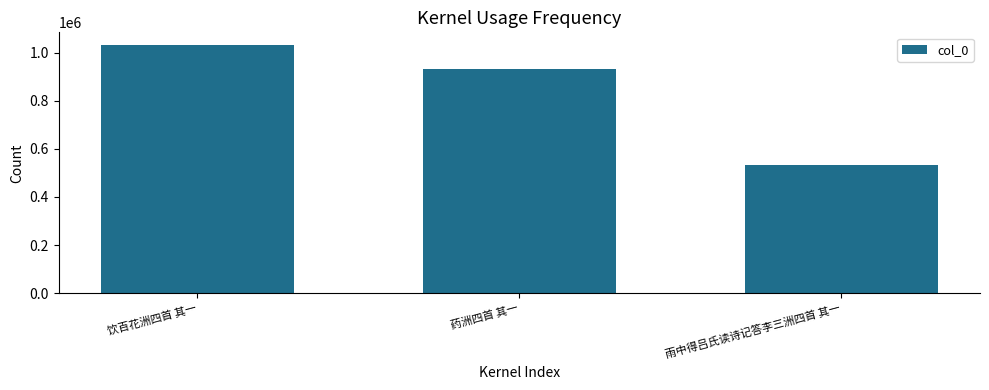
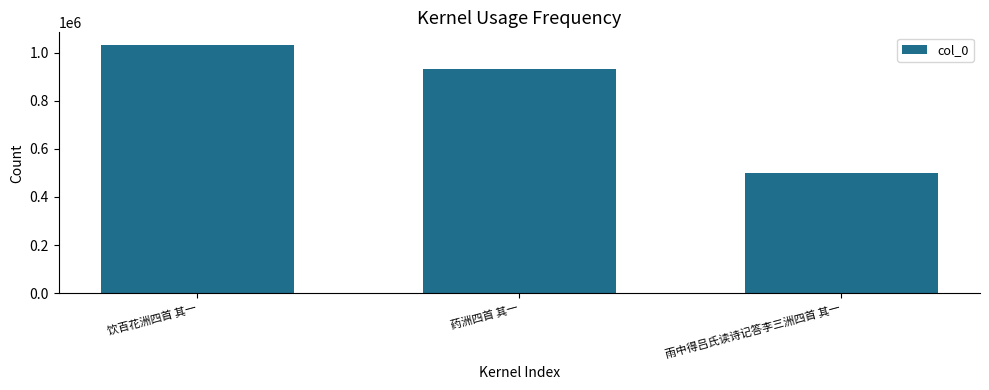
雨中得吕氏读诗记答李三洲四首 其一: 530000 -> 500000
